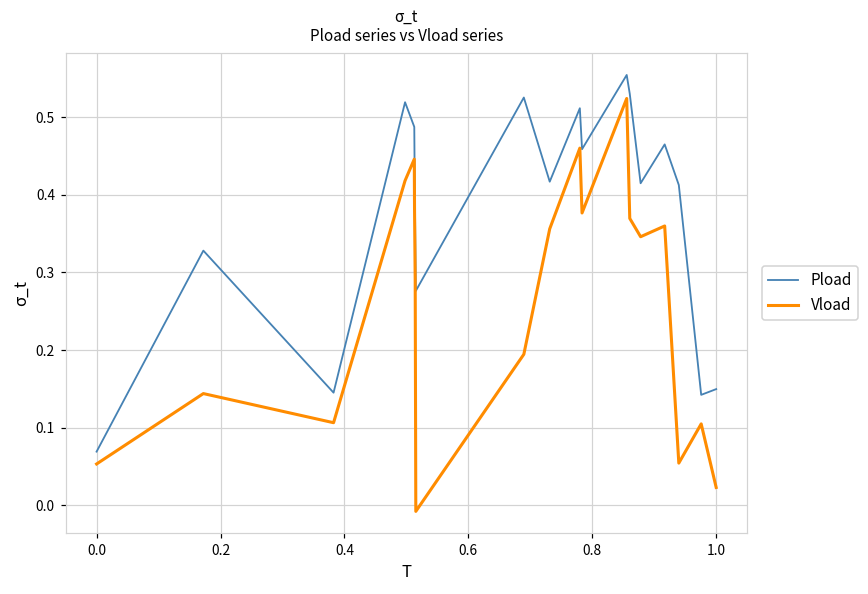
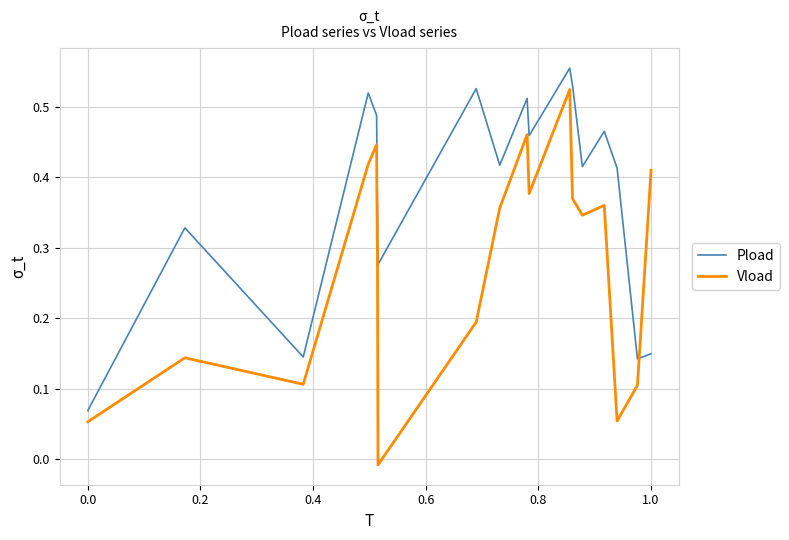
Vload, 1.0: 0.02 -> 0.41
